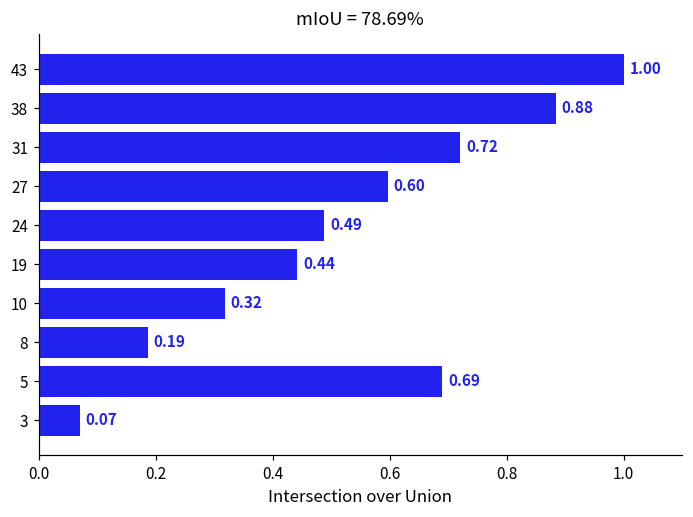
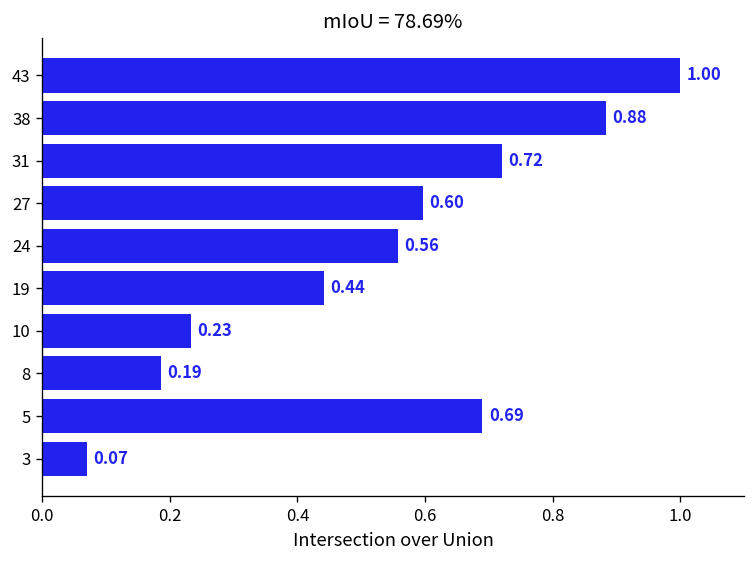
24: 0.49 -> 0.56
10: 0.32 -> 0.23
